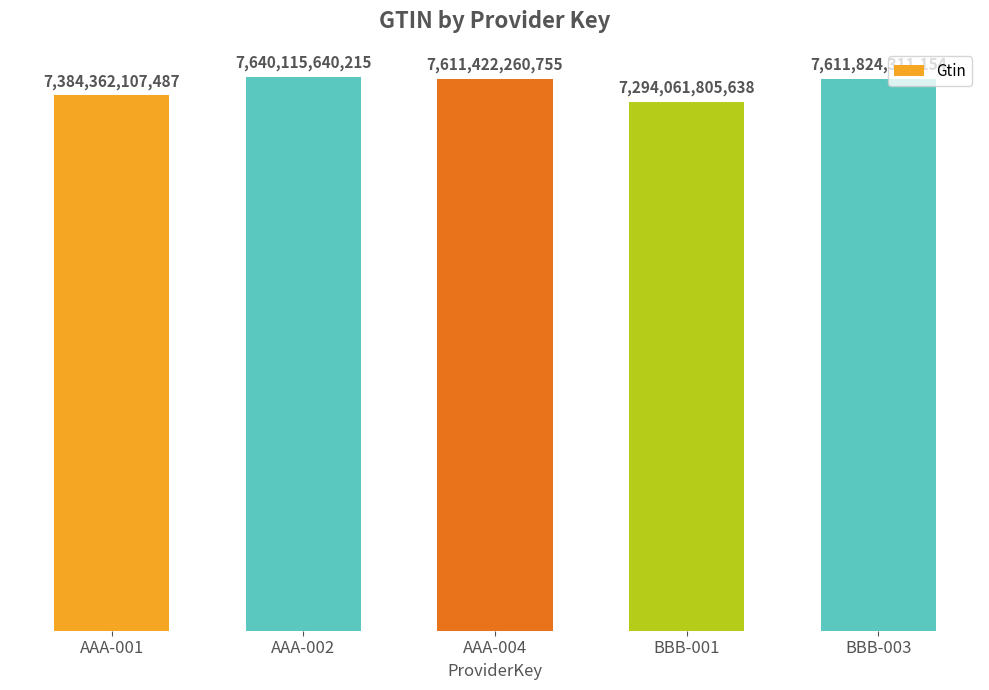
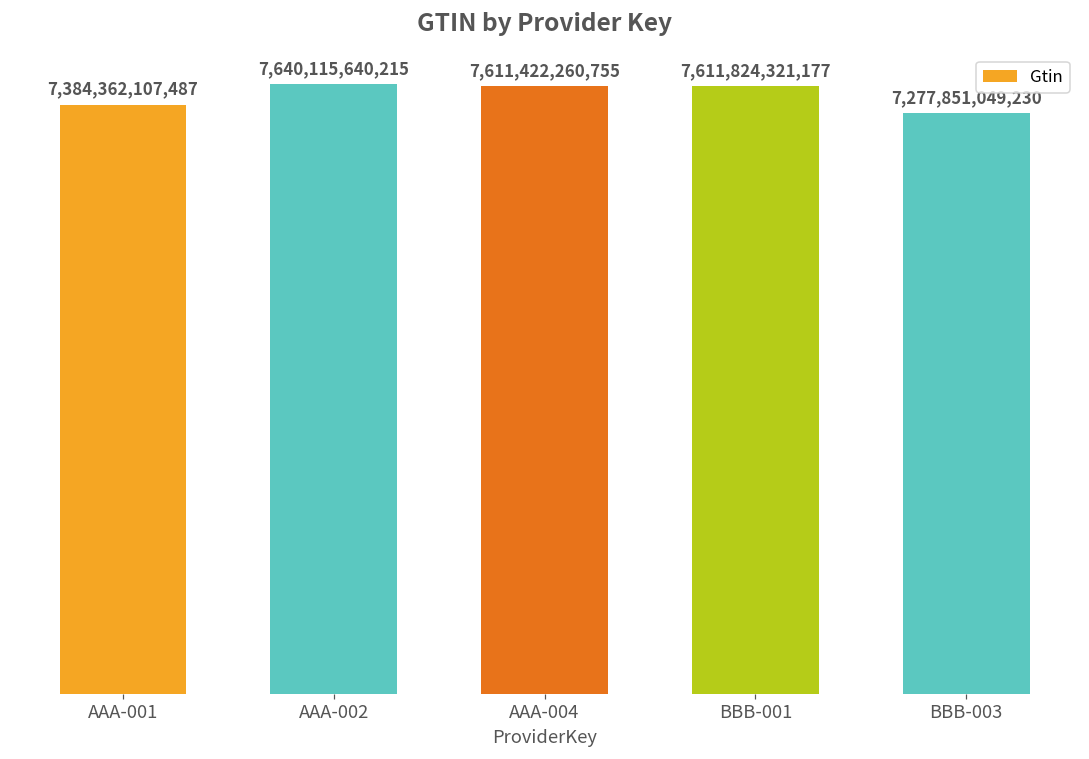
BBB-001: 7,294,061,805,638 -> 7,611,824,321,177
BBB-003: 7,611,824,311,154 -> 7,277,851,049,230
